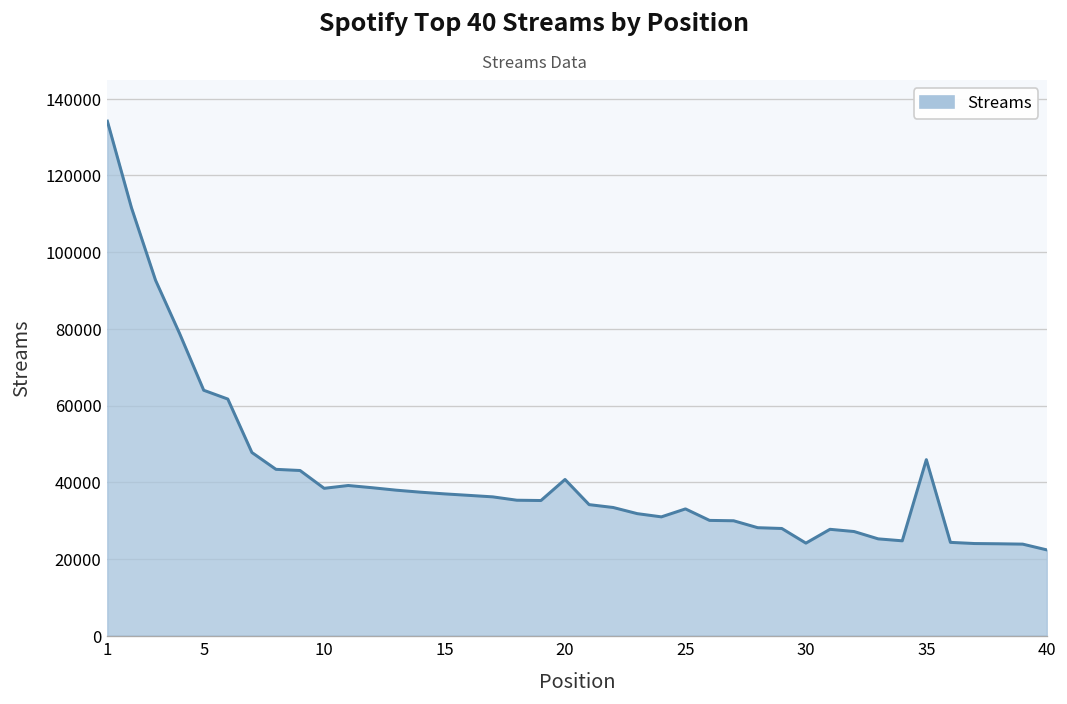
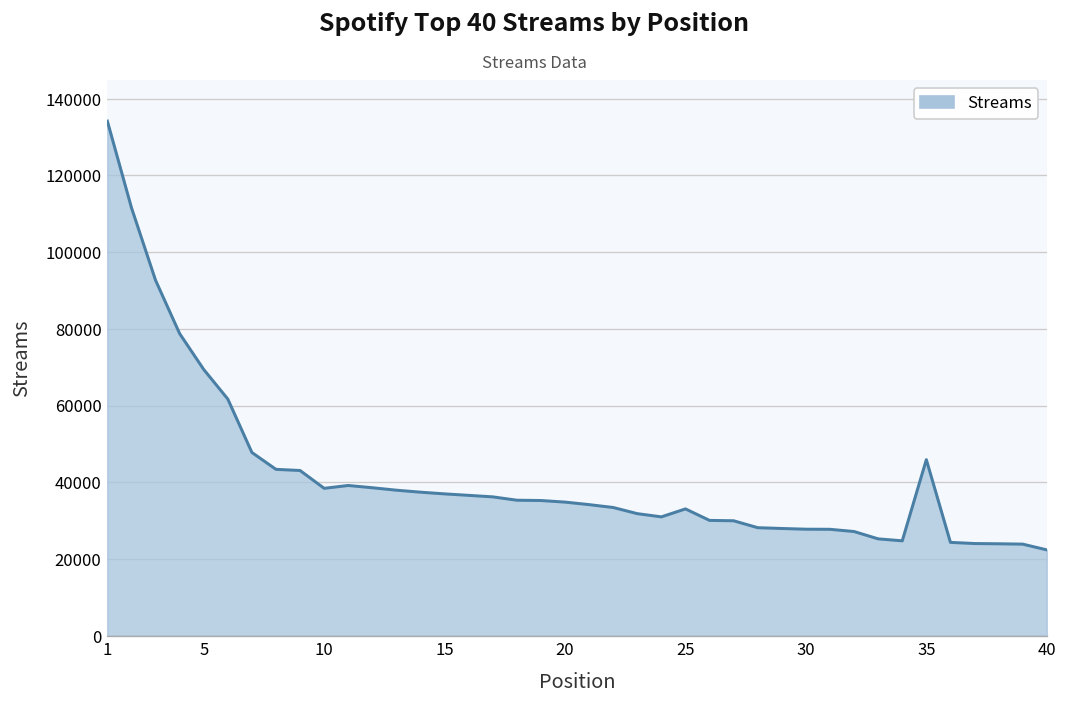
5: 64000 -> 69000
20: 41000 -> 35000
30: 24000 -> 28000
